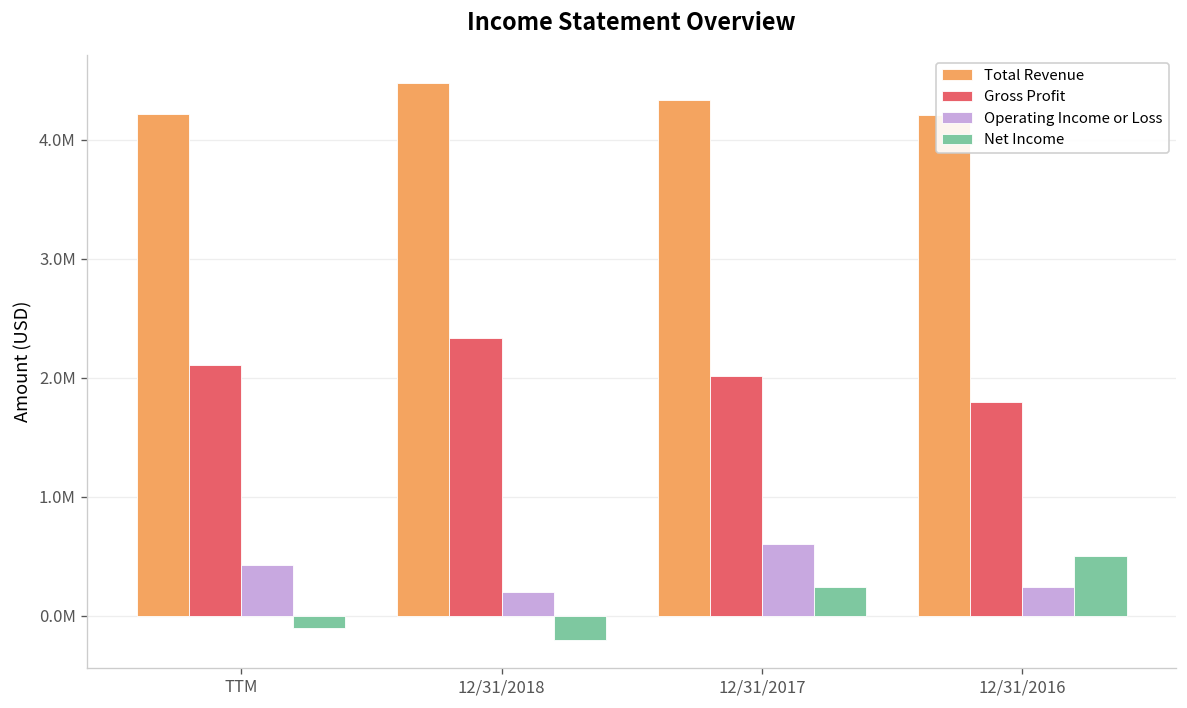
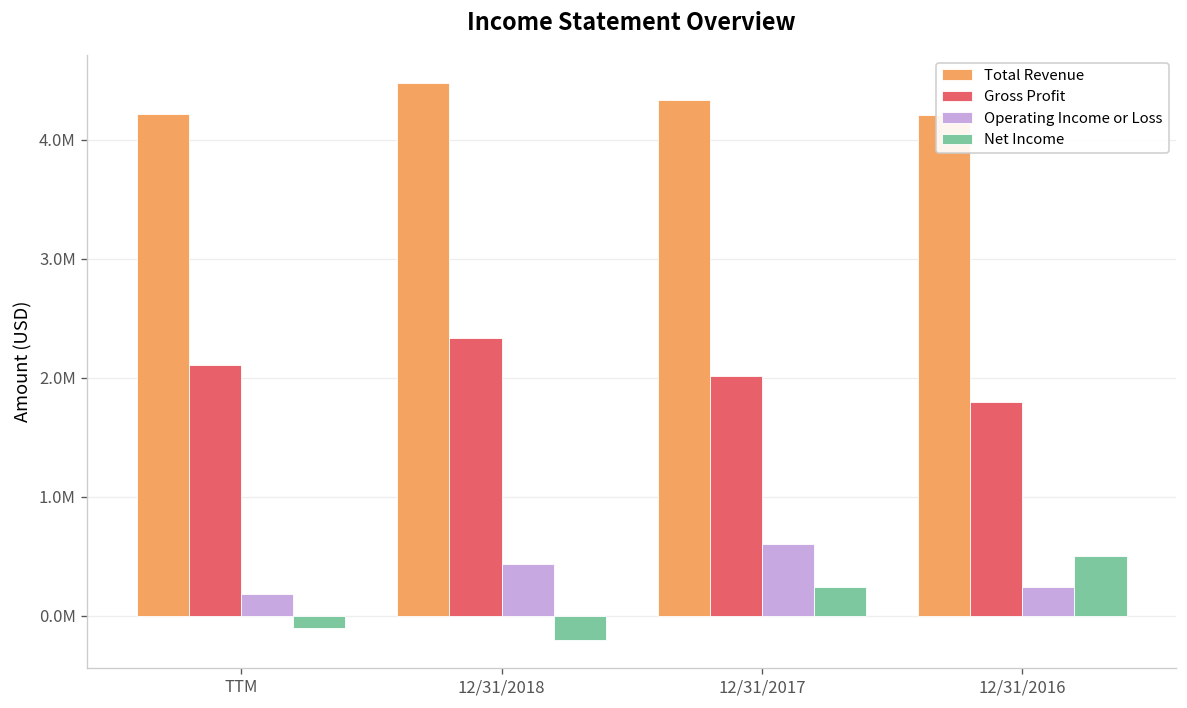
Operating Income or Loss, TTM: 400000 -> 200000
Operating Income or Loss, 12/31/2018: 200000 -> 400000
